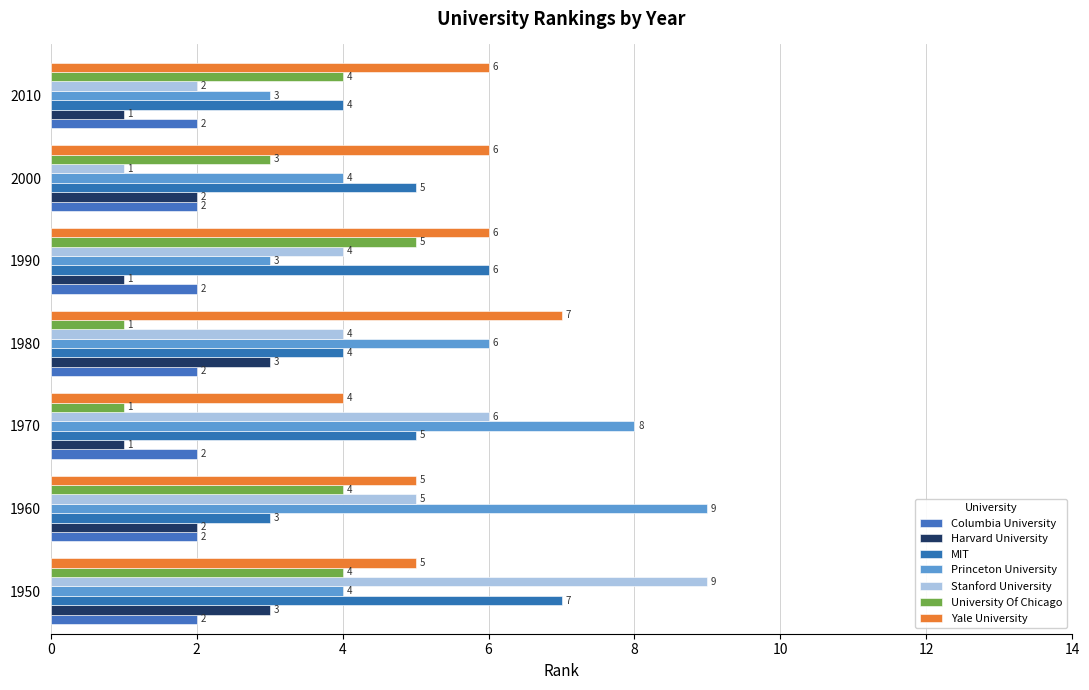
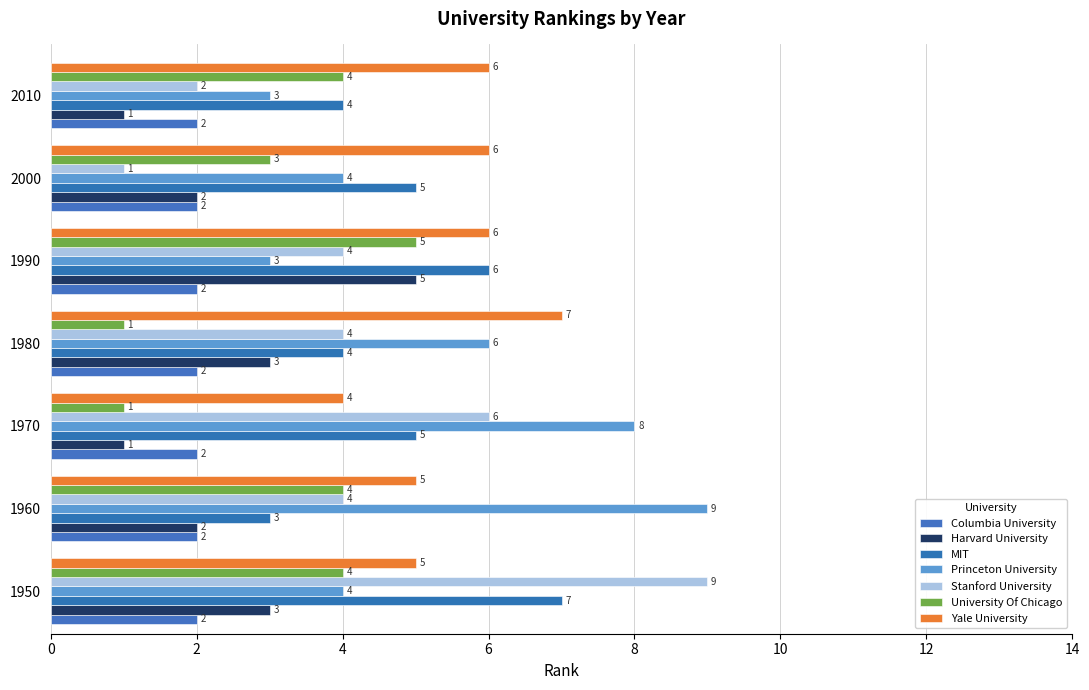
Harvard University, 1990: 1 -> 5
Stanford University, 1960: 5 -> 4
